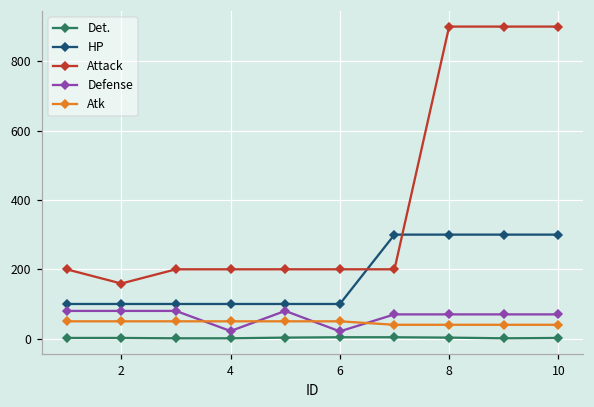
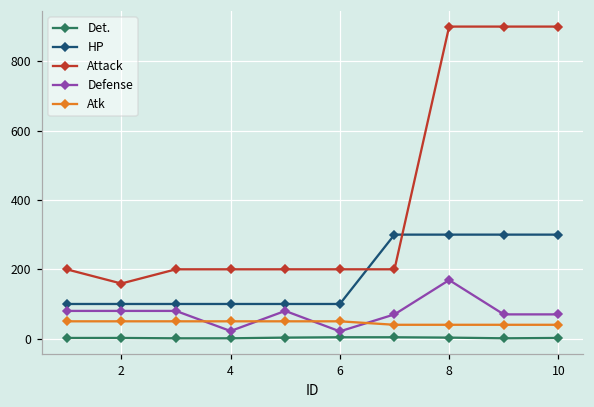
Defense, 8: 70 -> 170
